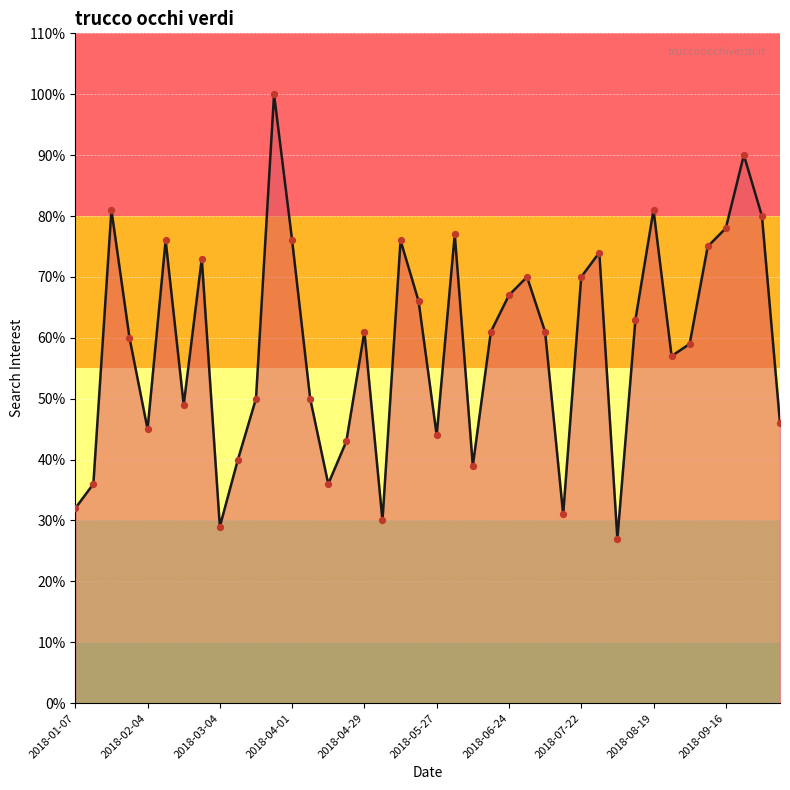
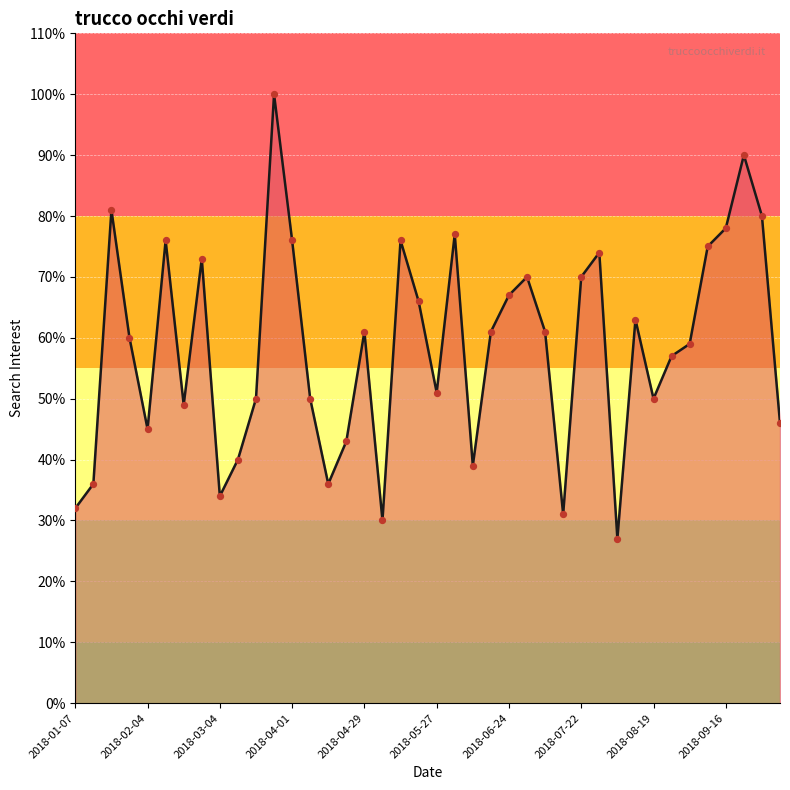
2018-03-04: 29% -> 34%
2018-05-27: 44% -> 51%
2018-08-19: 81% -> 50%
